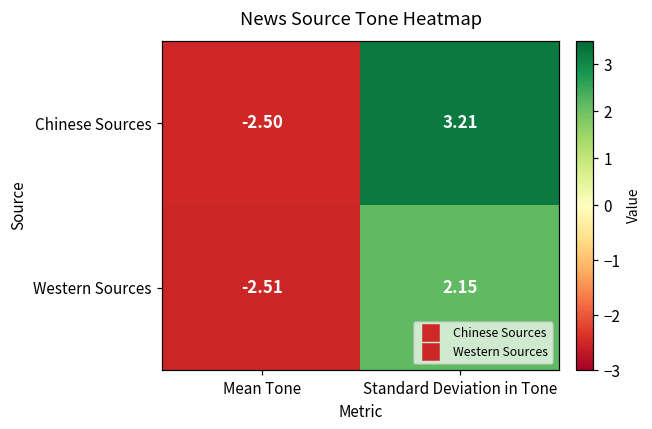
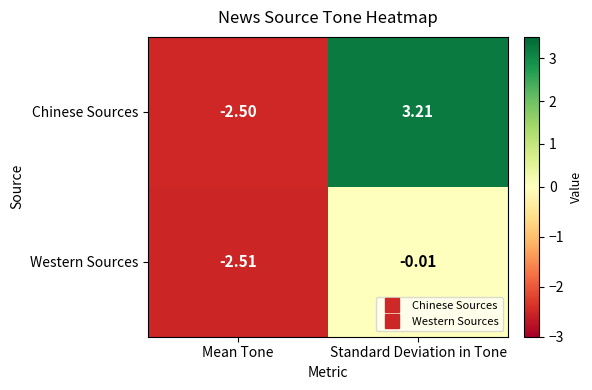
Western Sources, Standard Deviation in Tone: 2.15 -> -0.01
